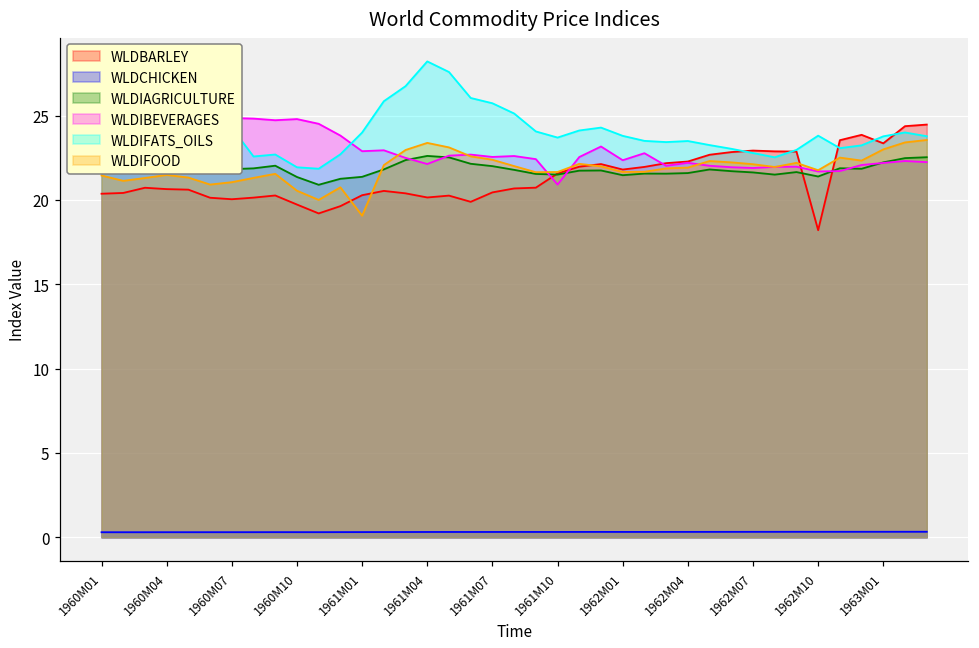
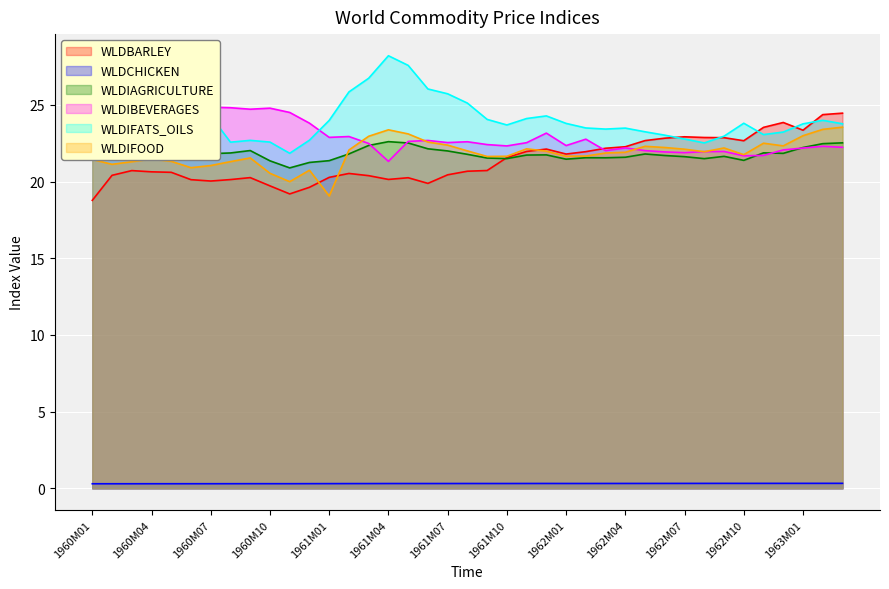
WLDBARLEY, 1960M01: 20.4 -> 18.8
WLDIFATS_OILS, 1960M10: 21.9 -> 22.6
WLDIBEVERAGES, 1961M04: 22.1 -> 21.3
WLDIBEVERAGES, 1961M10: 20.9 -> 22.3
WLDBARLEY, 1962M10: 18.2 -> 22.7
